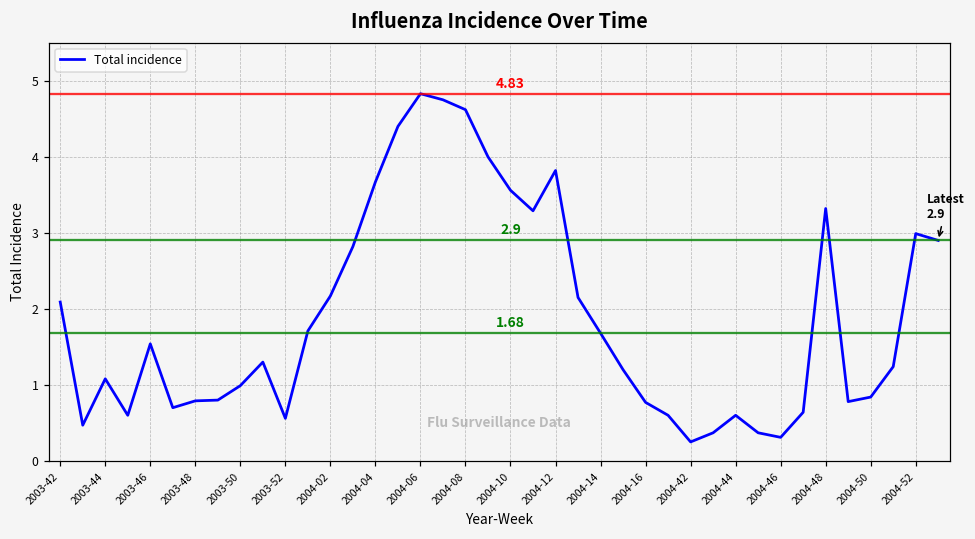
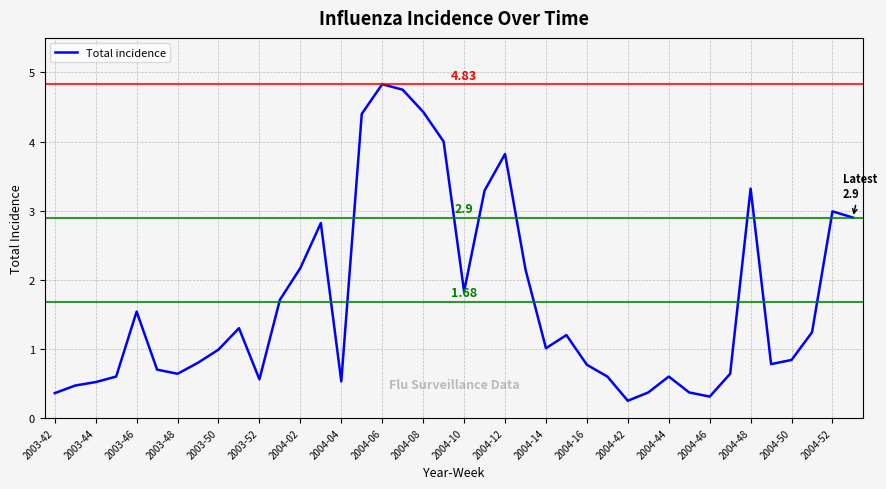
2003-42: 2.1 -> 0.4
2003-44: 1.1 -> 0.5
2003-48: 0.8 -> 0.6
2004-04: 3.7 -> 0.5
2004-08: 4.6 -> 4.4
2004-10: 3.6 -> 1.8
2004-14: 1.7 -> 1.0
